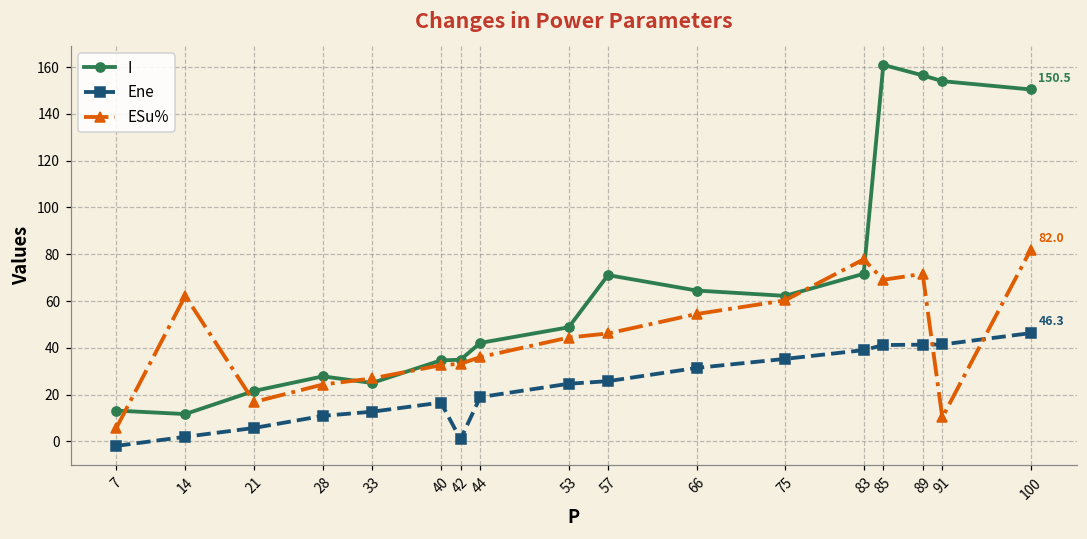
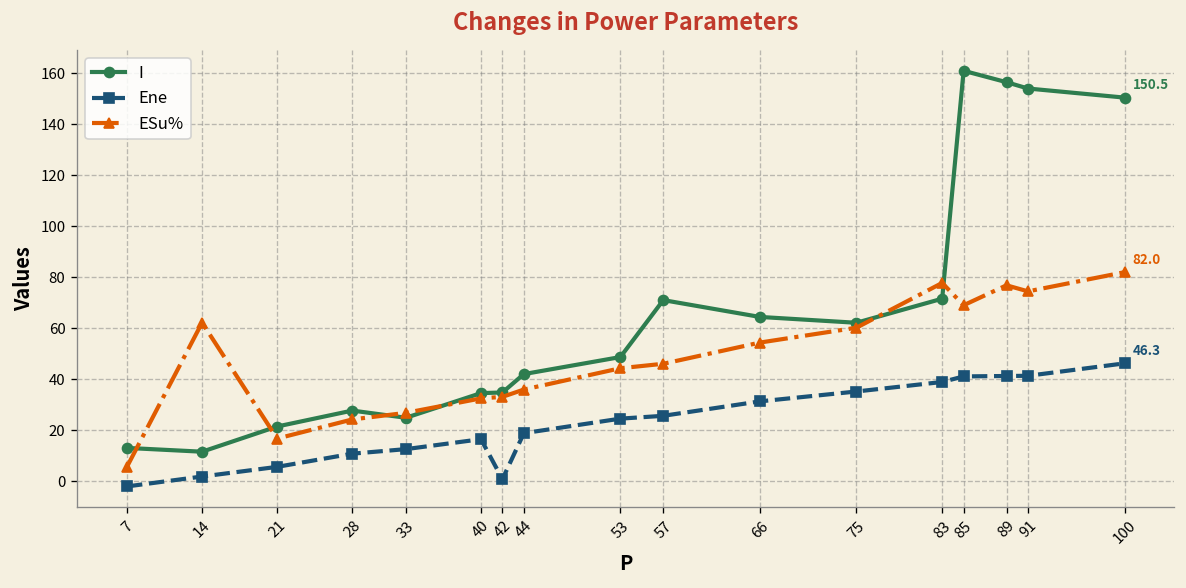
ESu%, 89: 72 -> 77
ESu%, 91: 10 -> 75
